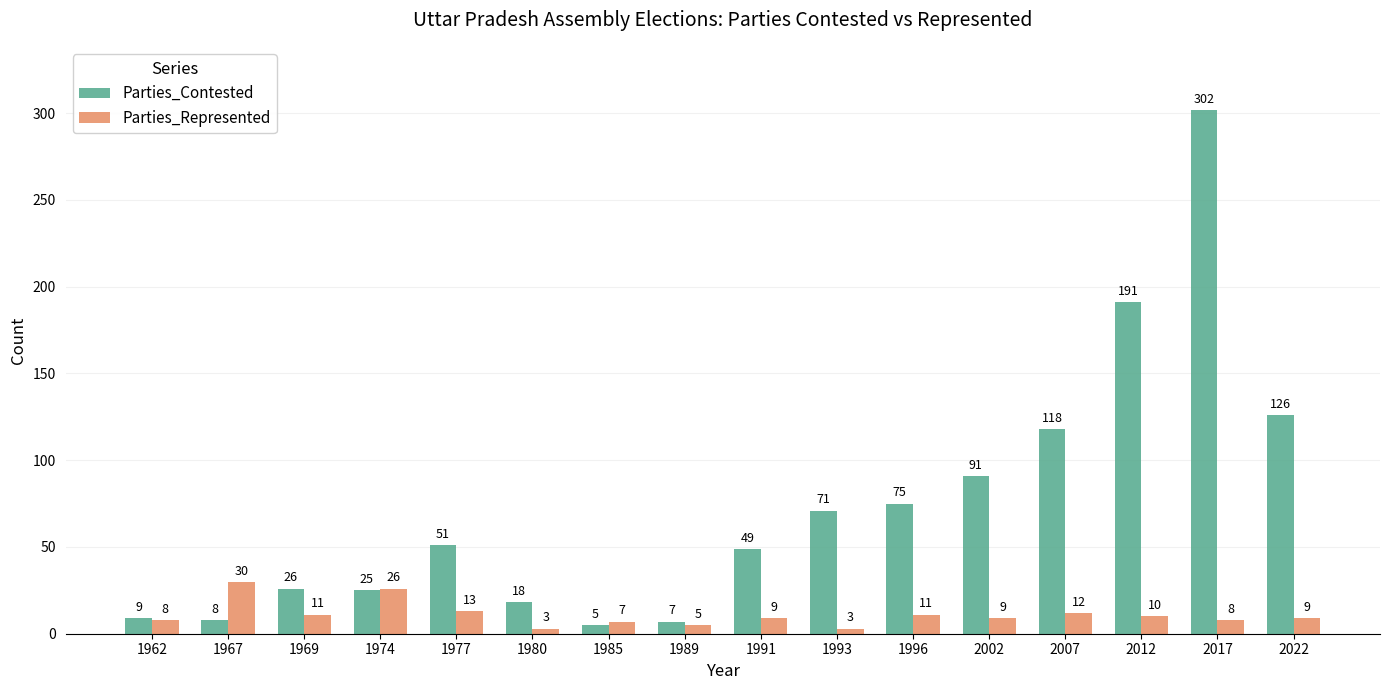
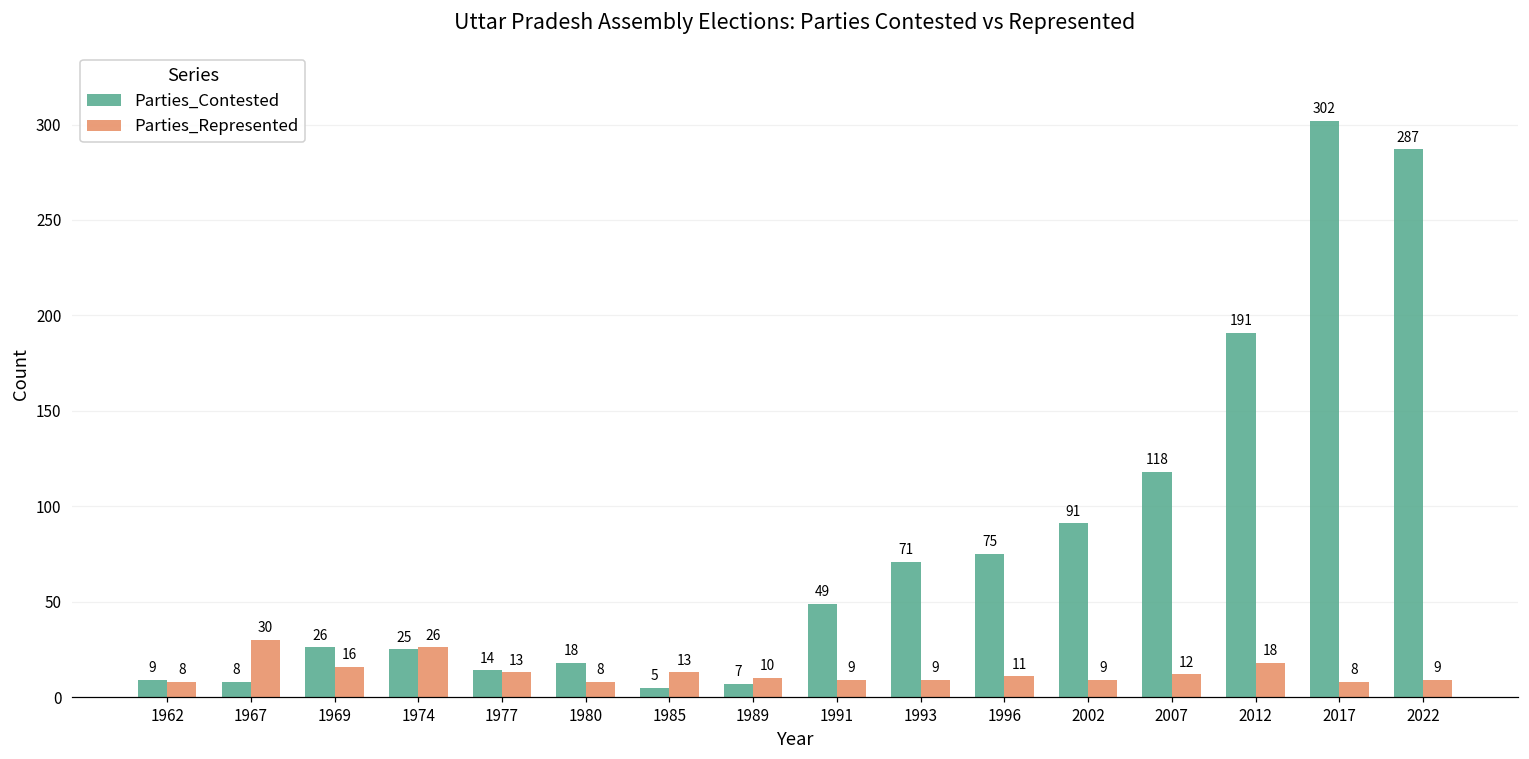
Parties_Represented, 1969: 11 -> 16
Parties_Contested, 1977: 51 -> 14
Parties_Represented, 1980: 3 -> 8
Parties_Represented, 1985: 7 -> 13
Parties_Represented, 1989: 5 -> 10
Parties_Represented, 1993: 3 -> 9
Parties_Represented, 2012: 10 -> 18
Parties_Contested, 2022: 126 -> 287
